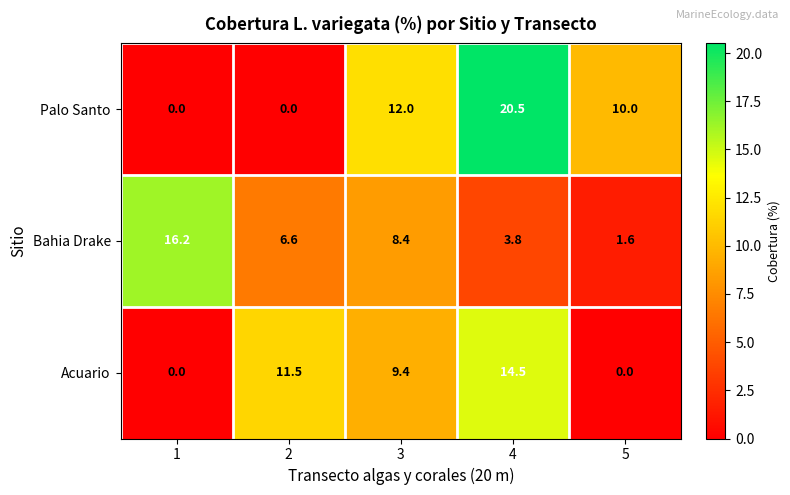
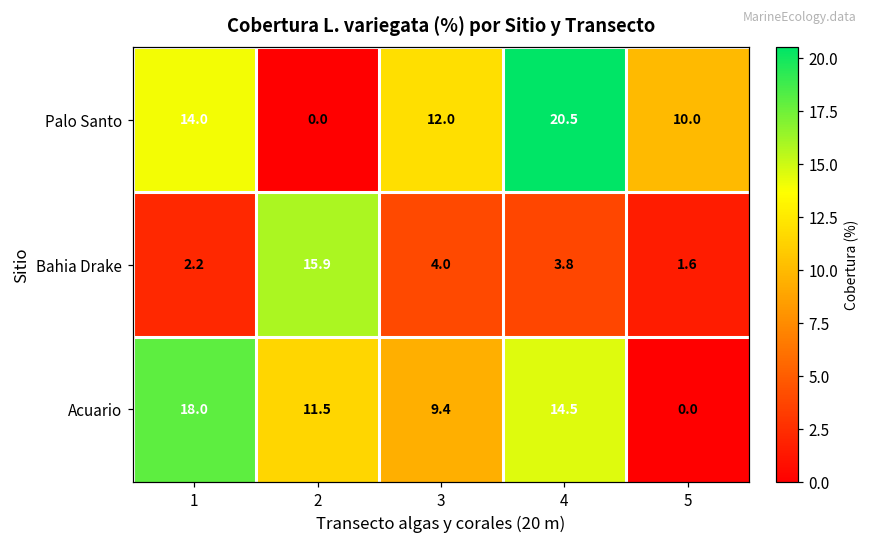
Palo Santo, 1: 0.0 -> 14.0
Bahia Drake, 1: 16.2 -> 2.2
Bahia Drake, 2: 6.6 -> 15.9
Bahia Drake, 3: 8.4 -> 4.0
Acuario, 1: 0.0 -> 18.0
